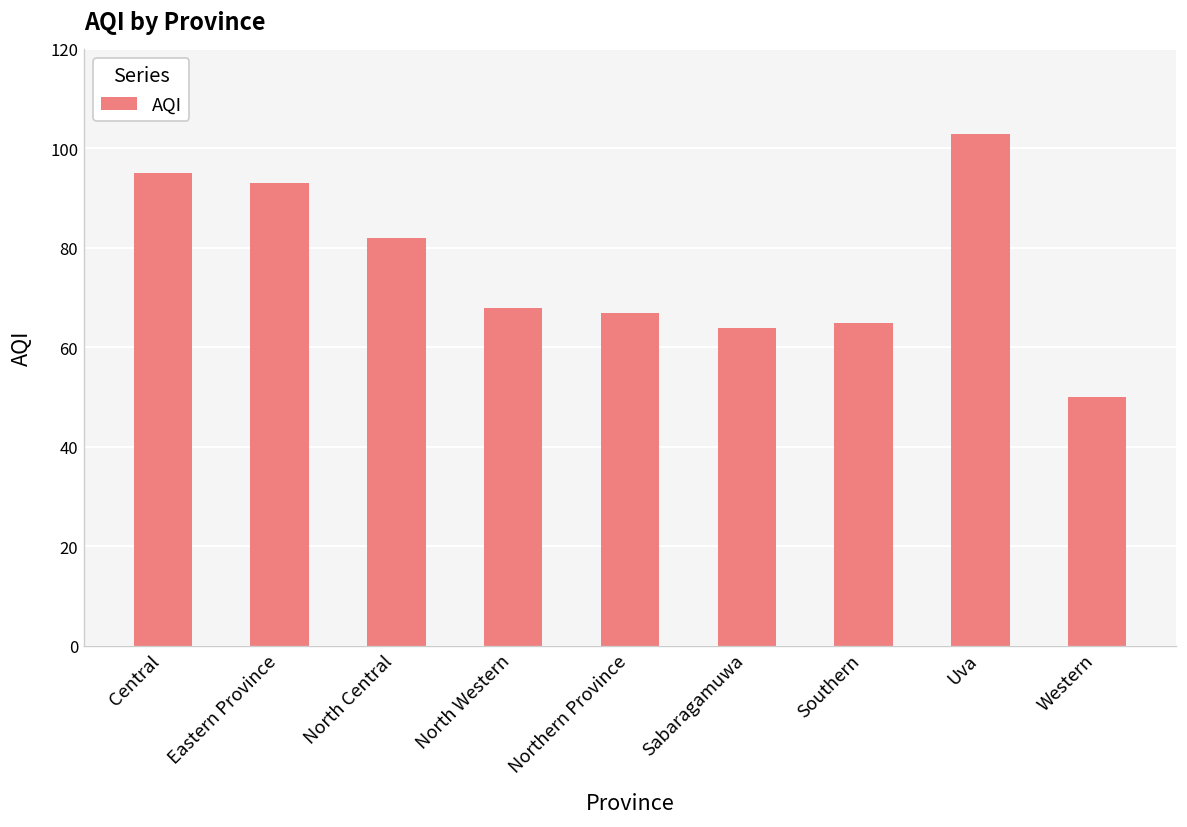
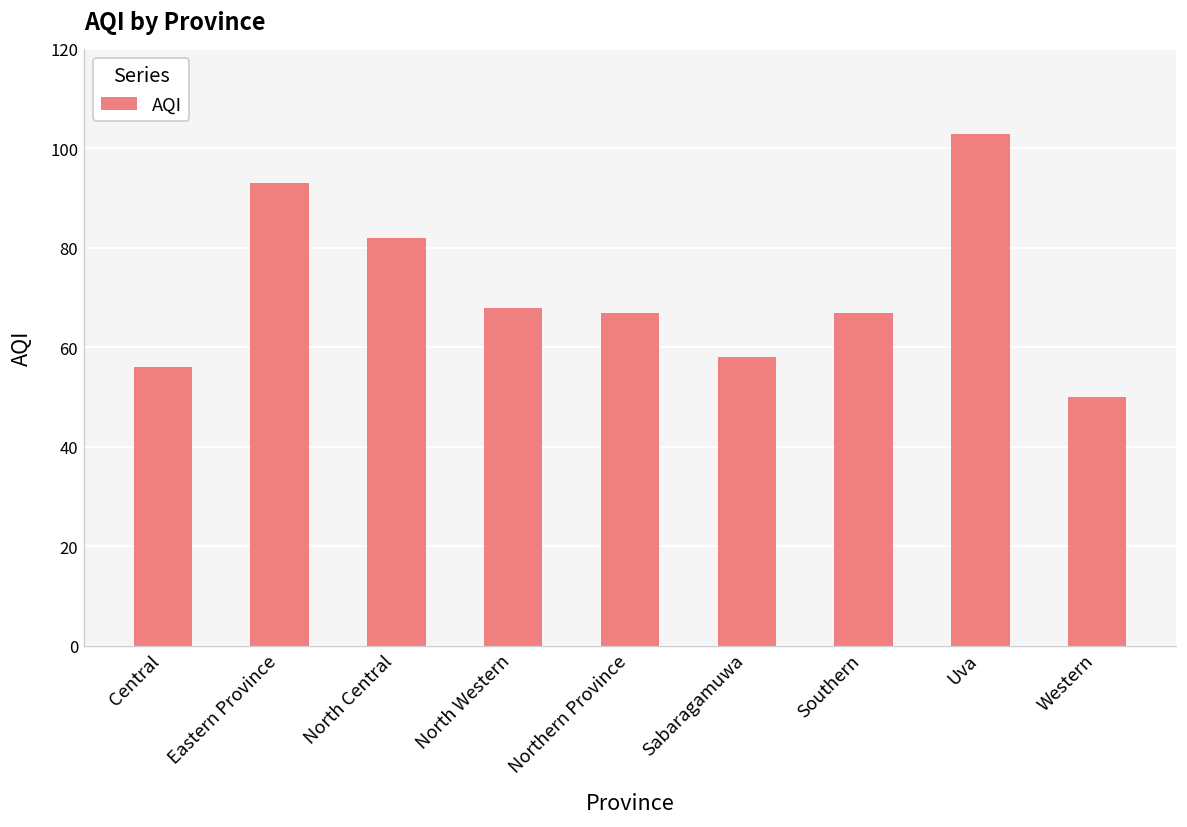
Central: 95 -> 56
Sabaragamuwa: 64 -> 58
Southern: 65 -> 67
